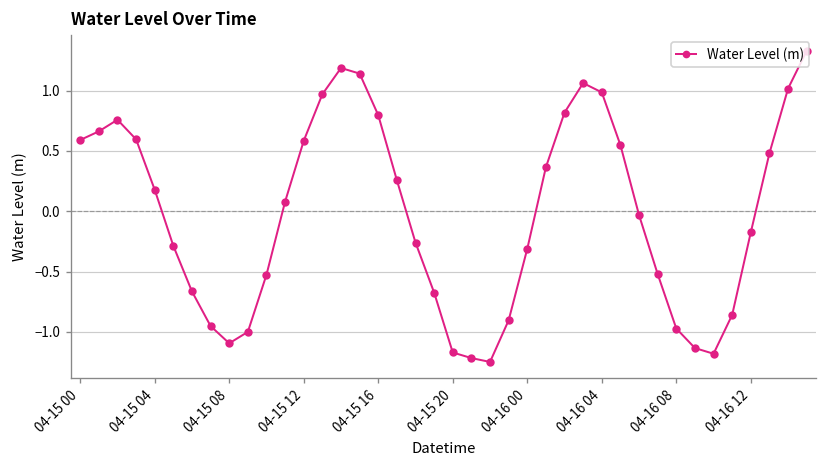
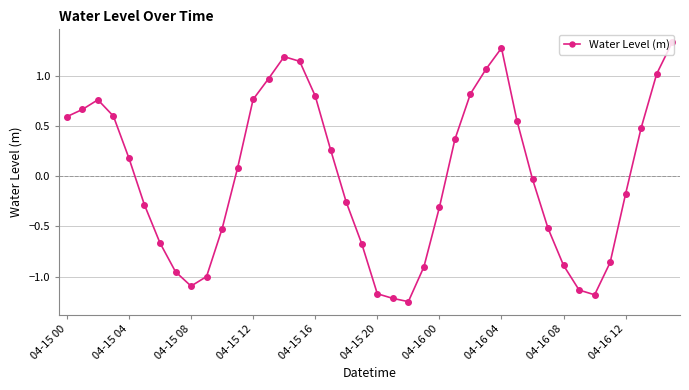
04-15 12: 0.58 -> 0.76
04-16 04: 0.99 -> 1.27
04-16 08: -0.97 -> -0.89
